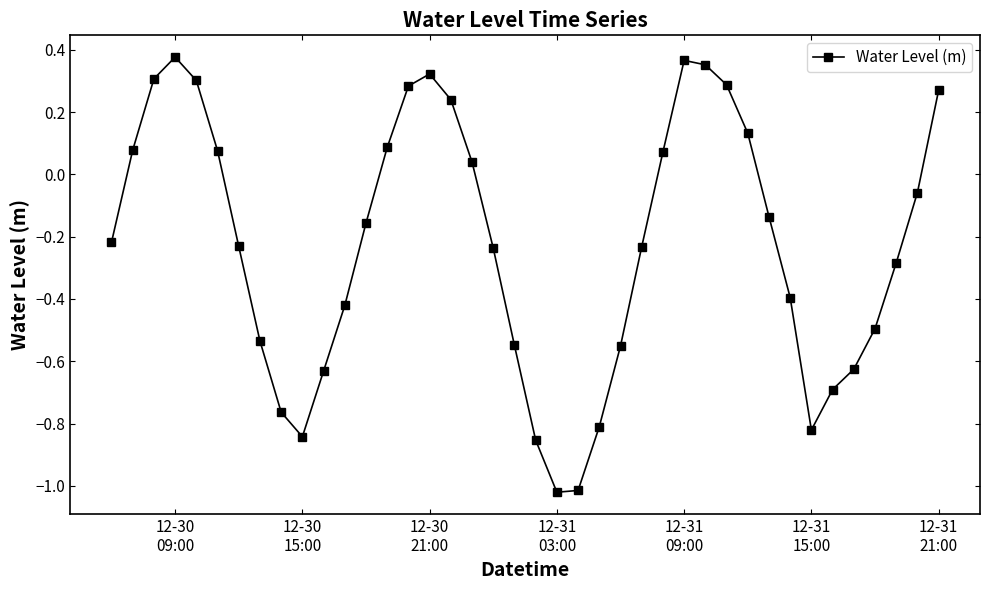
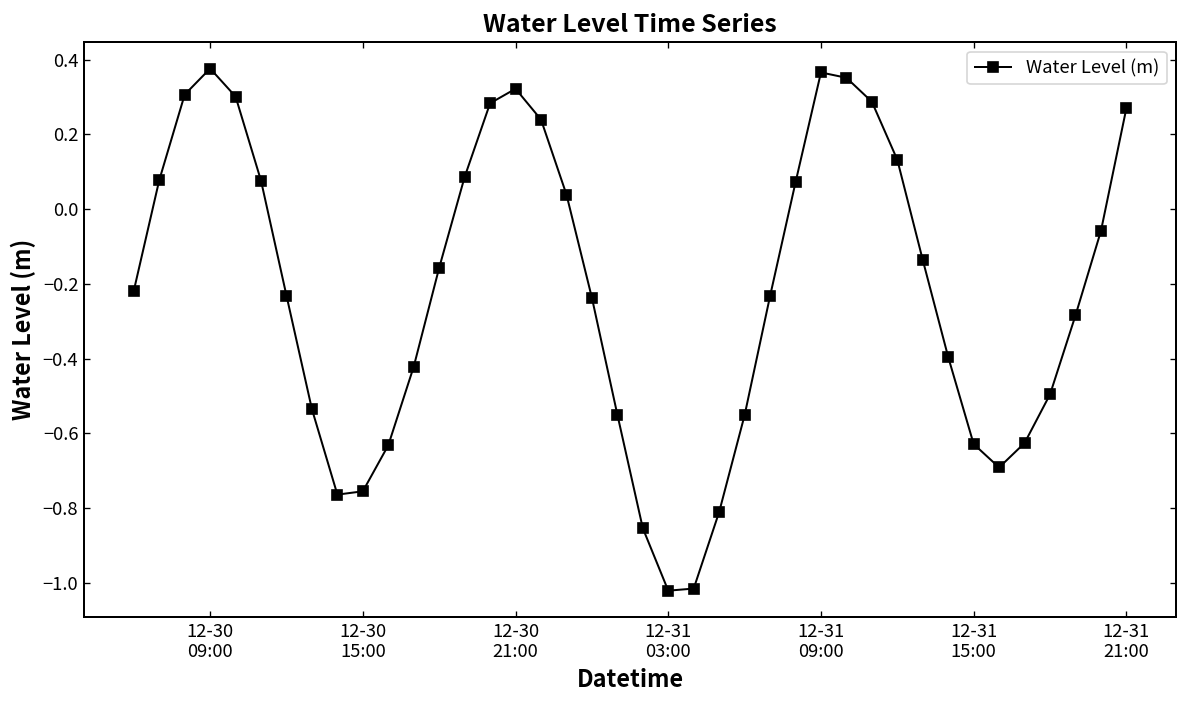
12-30 15:00: -0.84 -> -0.75
12-31 15:00: -0.82 -> -0.63
